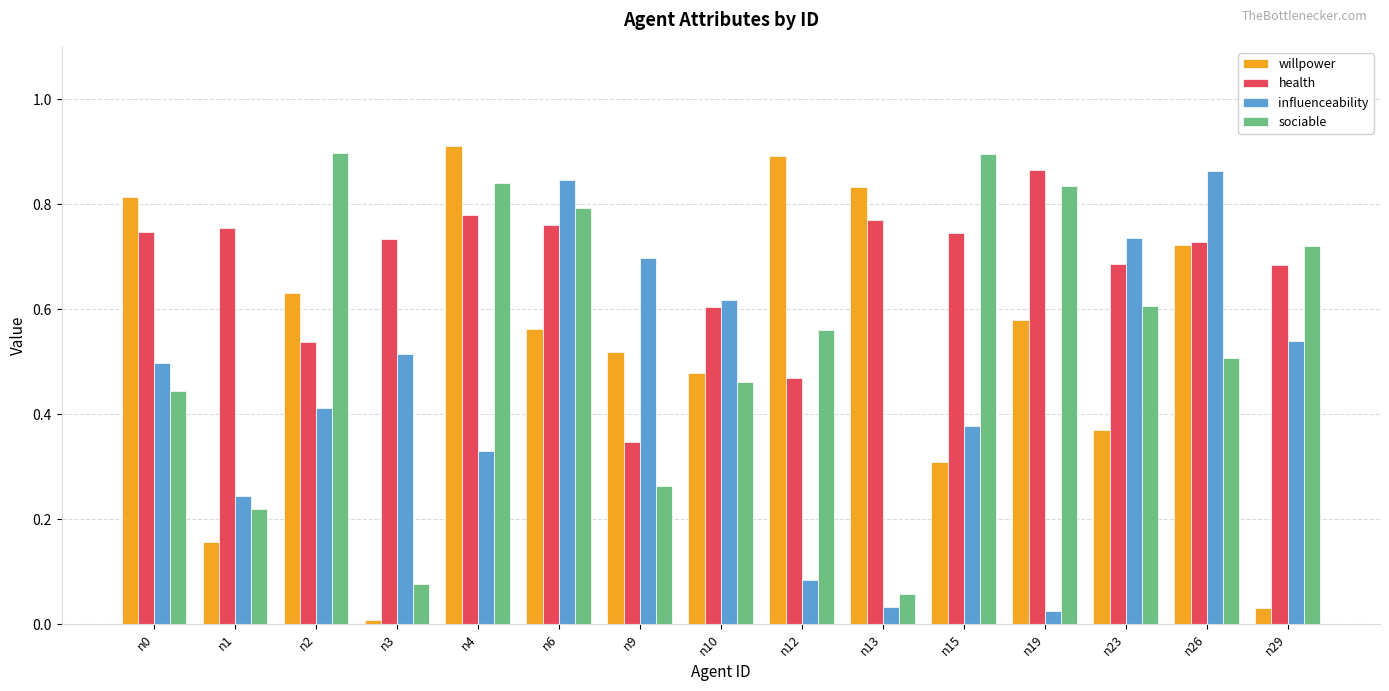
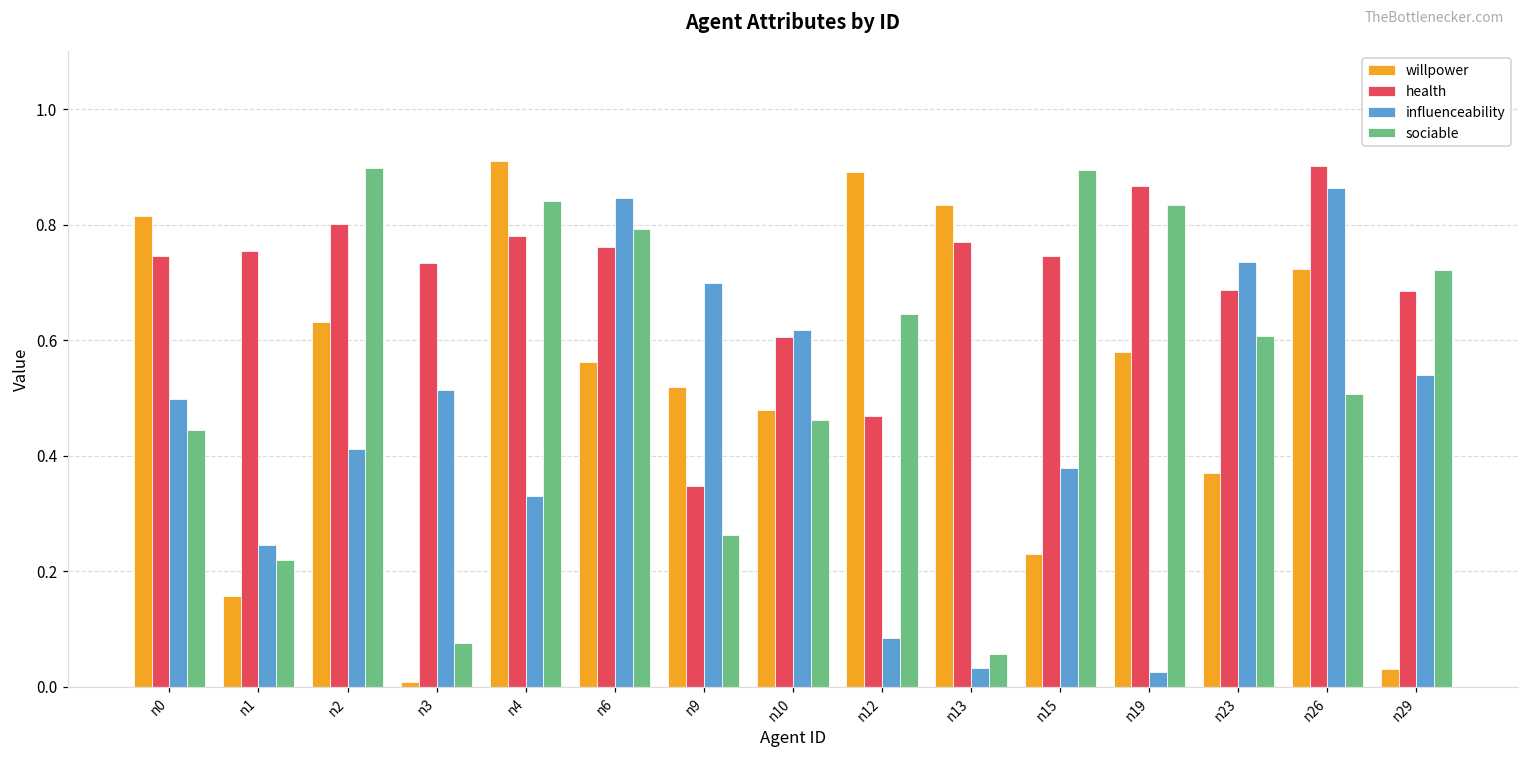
health, n2: 0.54 -> 0.80
sociable, n12: 0.56 -> 0.64
willpower, n15: 0.31 -> 0.23
health, n26: 0.73 -> 0.90
